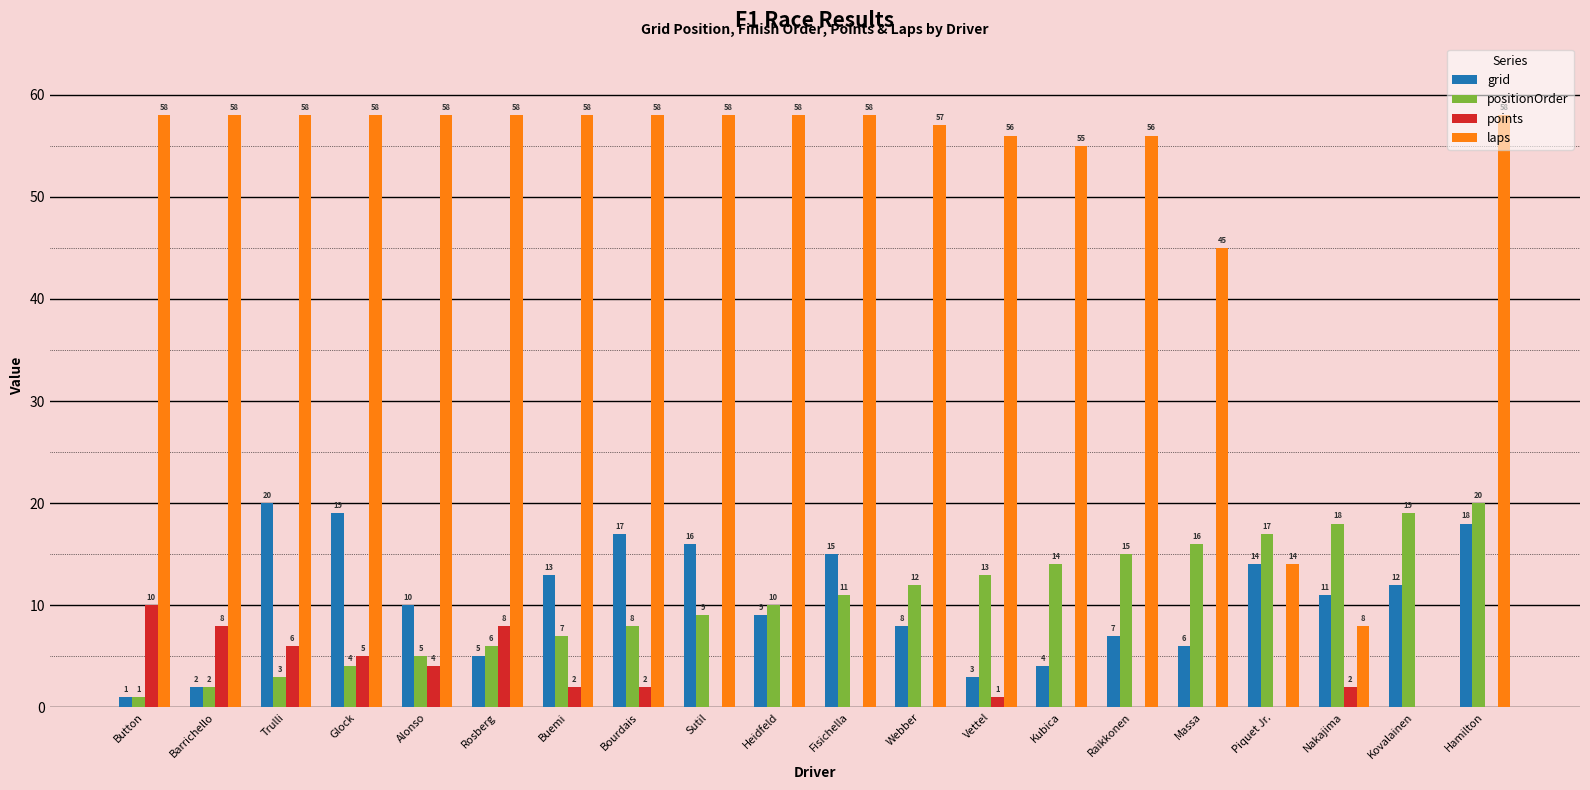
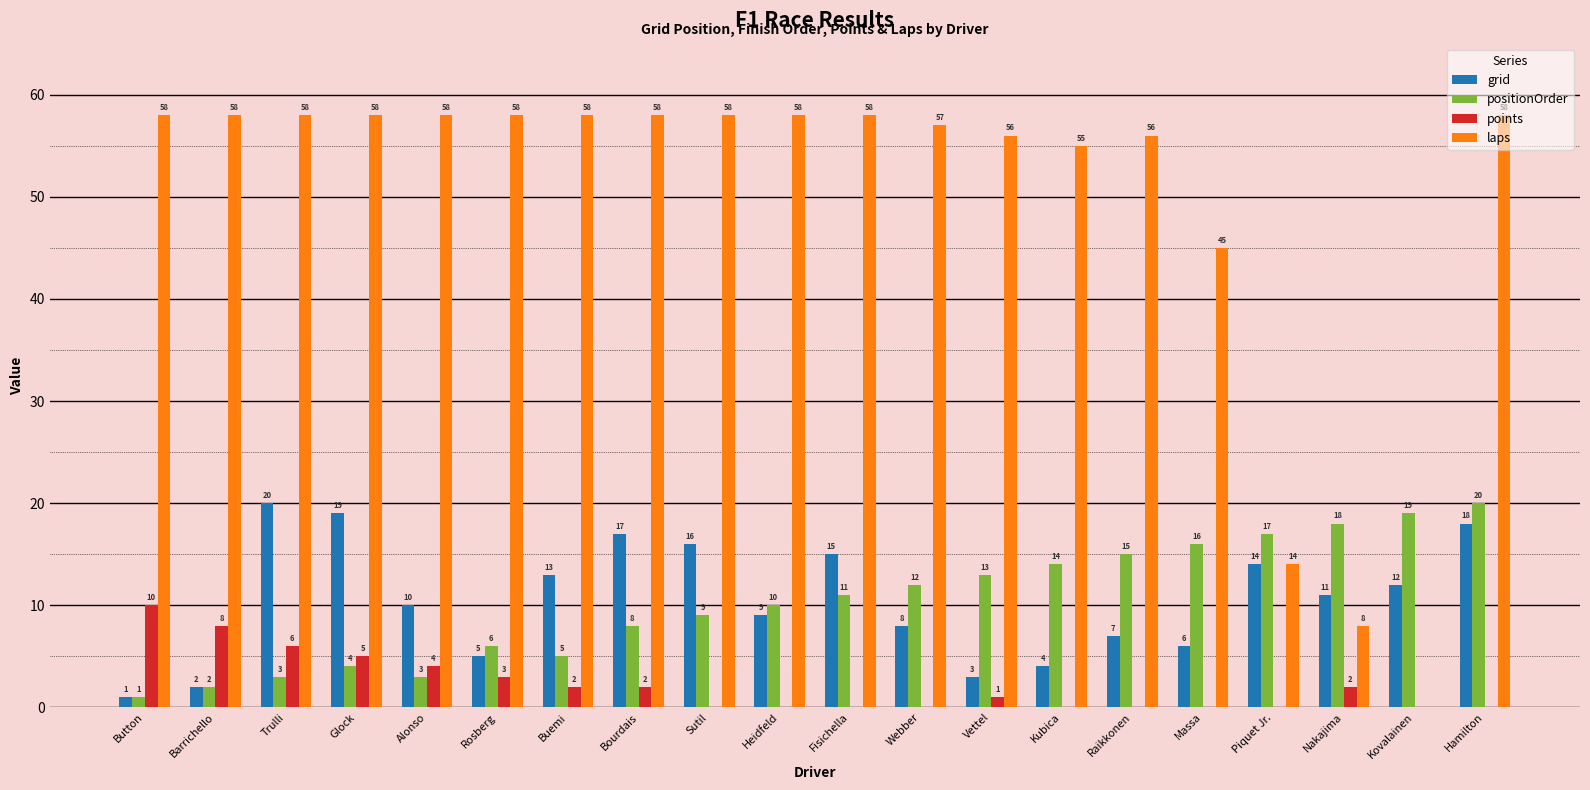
positionOrder, Alonso: 5 -> 3
points, Rosberg: 8 -> 3
positionOrder, Buemi: 7 -> 5
